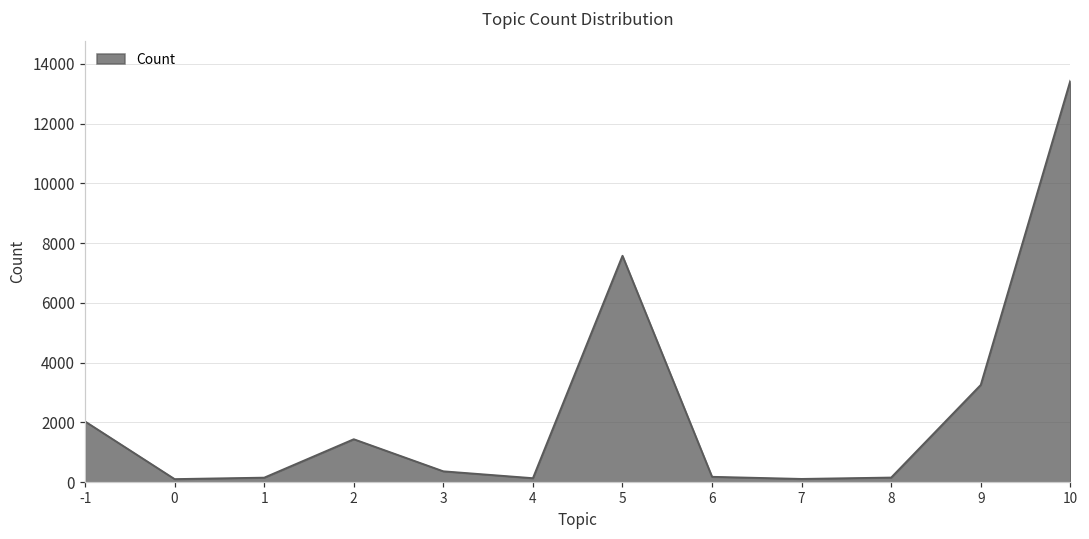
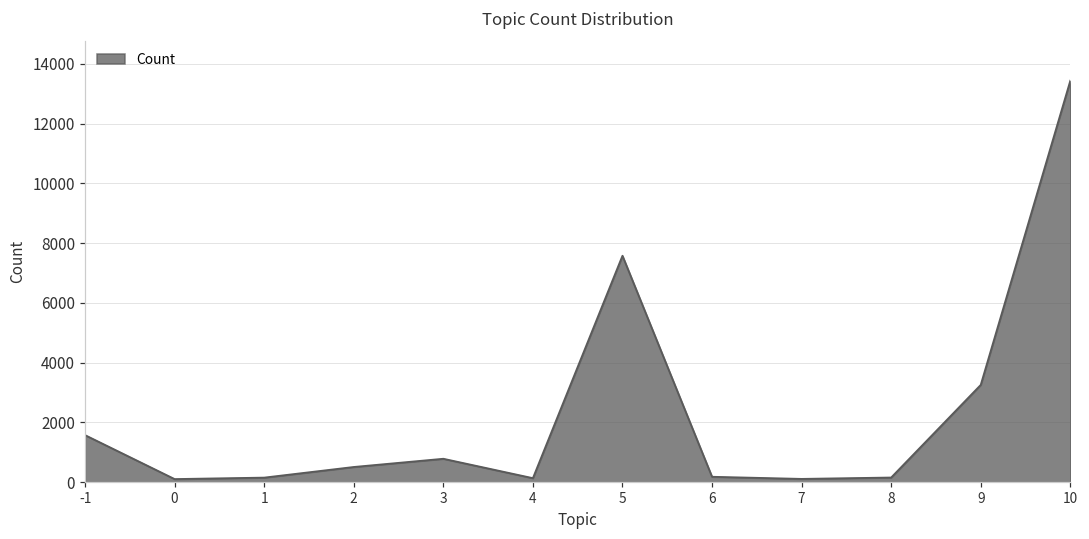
-1: 2000 -> 1600
2: 1400 -> 500
3: 400 -> 800
